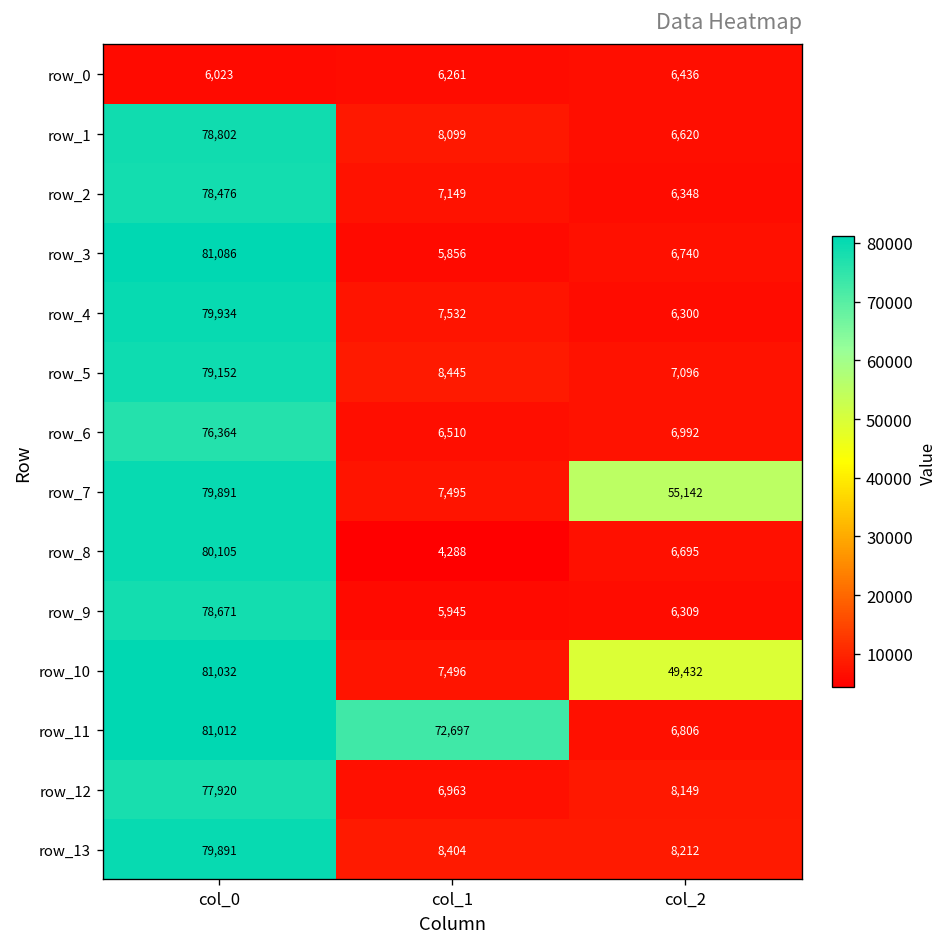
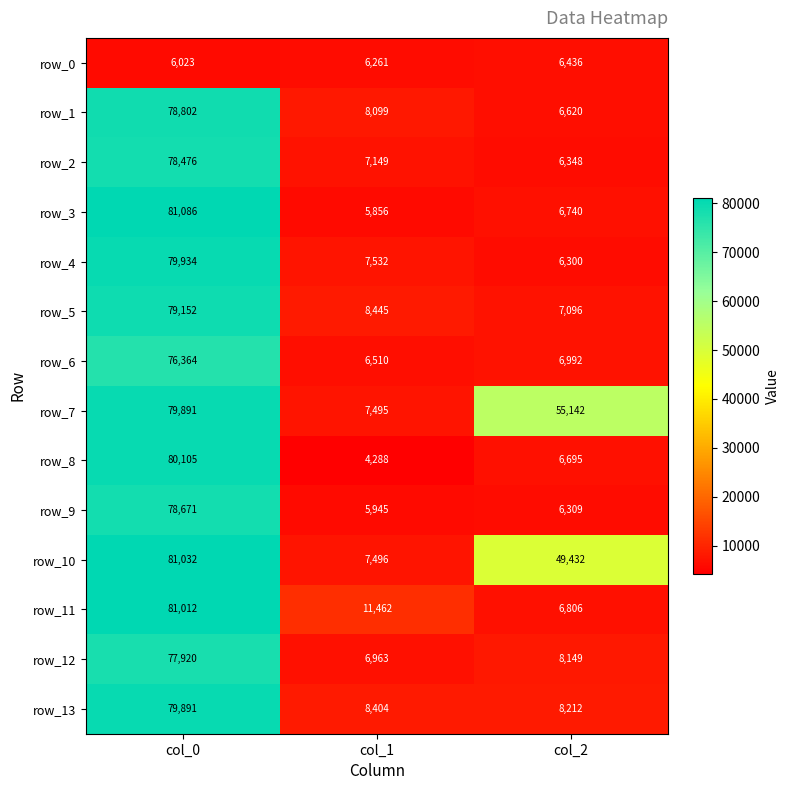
row_11, col_1: 72,697 -> 11,462
